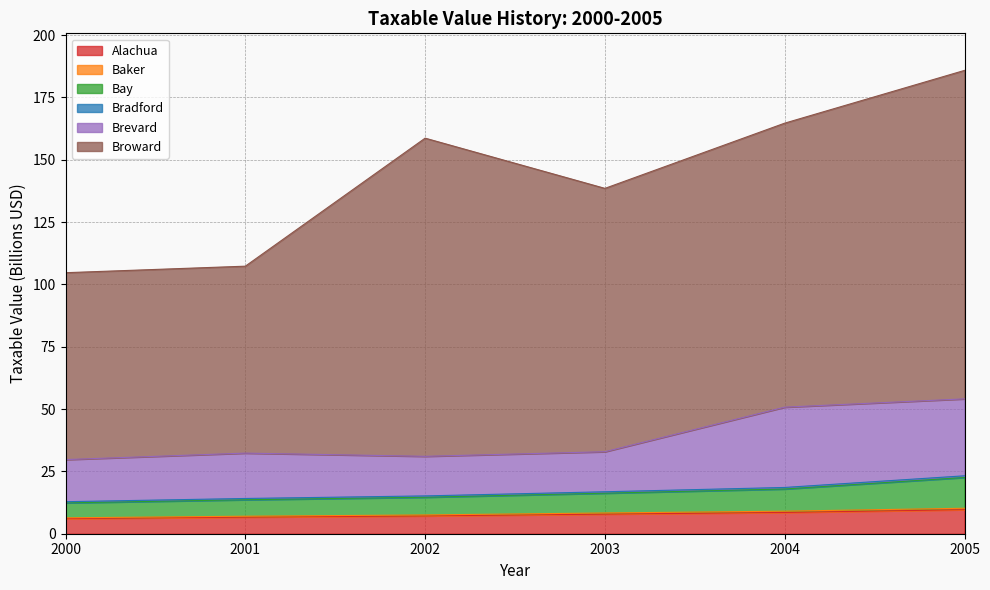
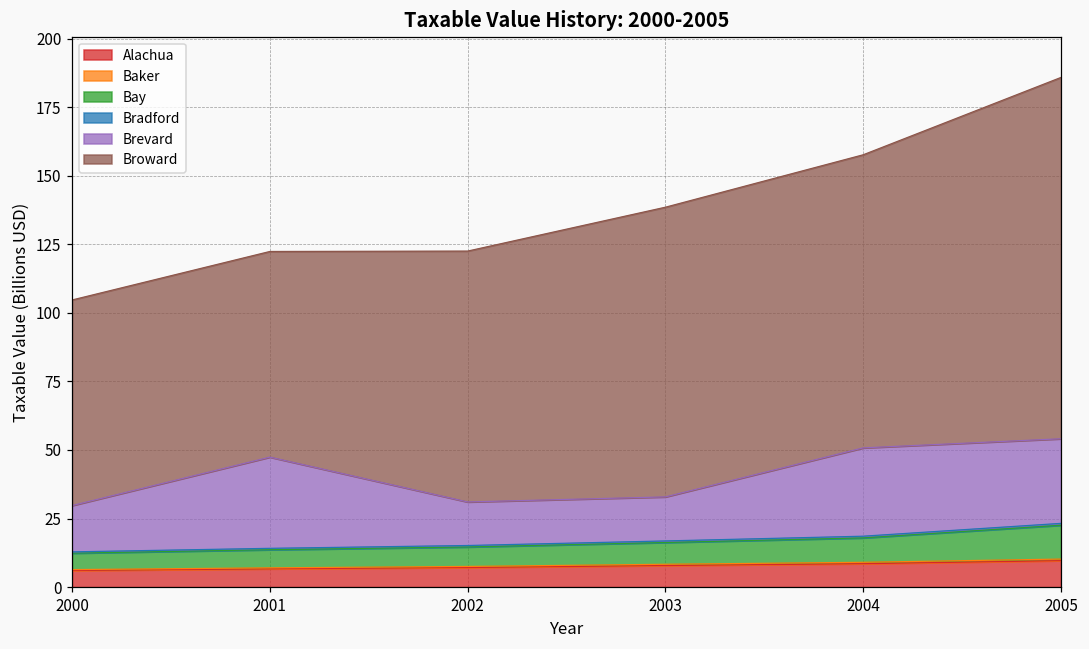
Brevard, 2001: 18 -> 33
Broward, 2002: 128 -> 91
Broward, 2004: 114 -> 107
